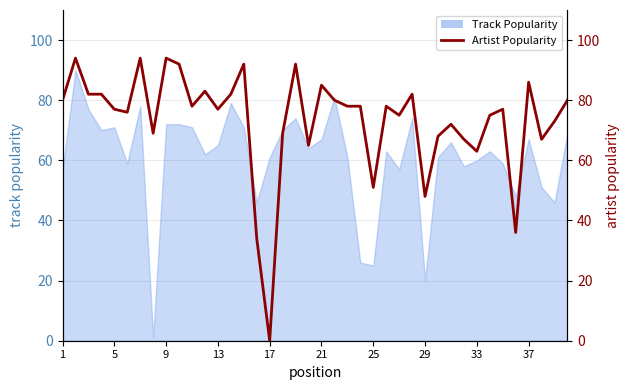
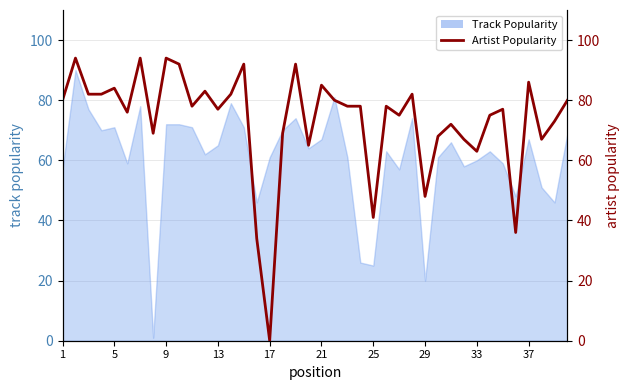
Artist Popularity, 5: 77 -> 84
Artist Popularity, 25: 51 -> 41
